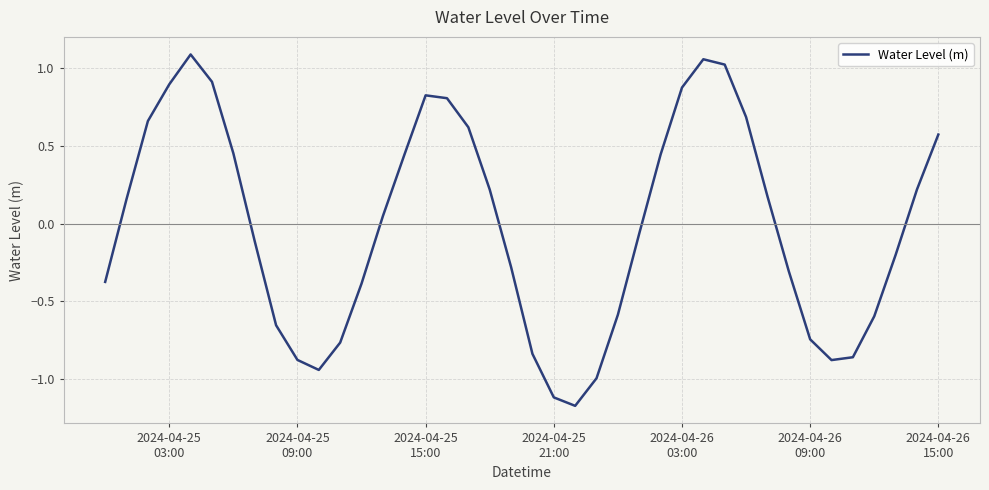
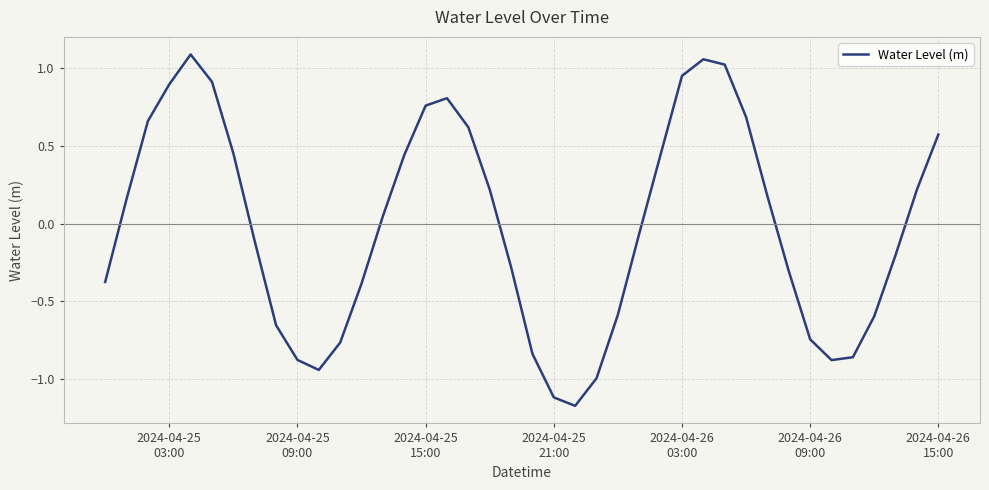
2024-04-25 15:00: 0.83 -> 0.76
2024-04-26 03:00: 0.88 -> 0.95
